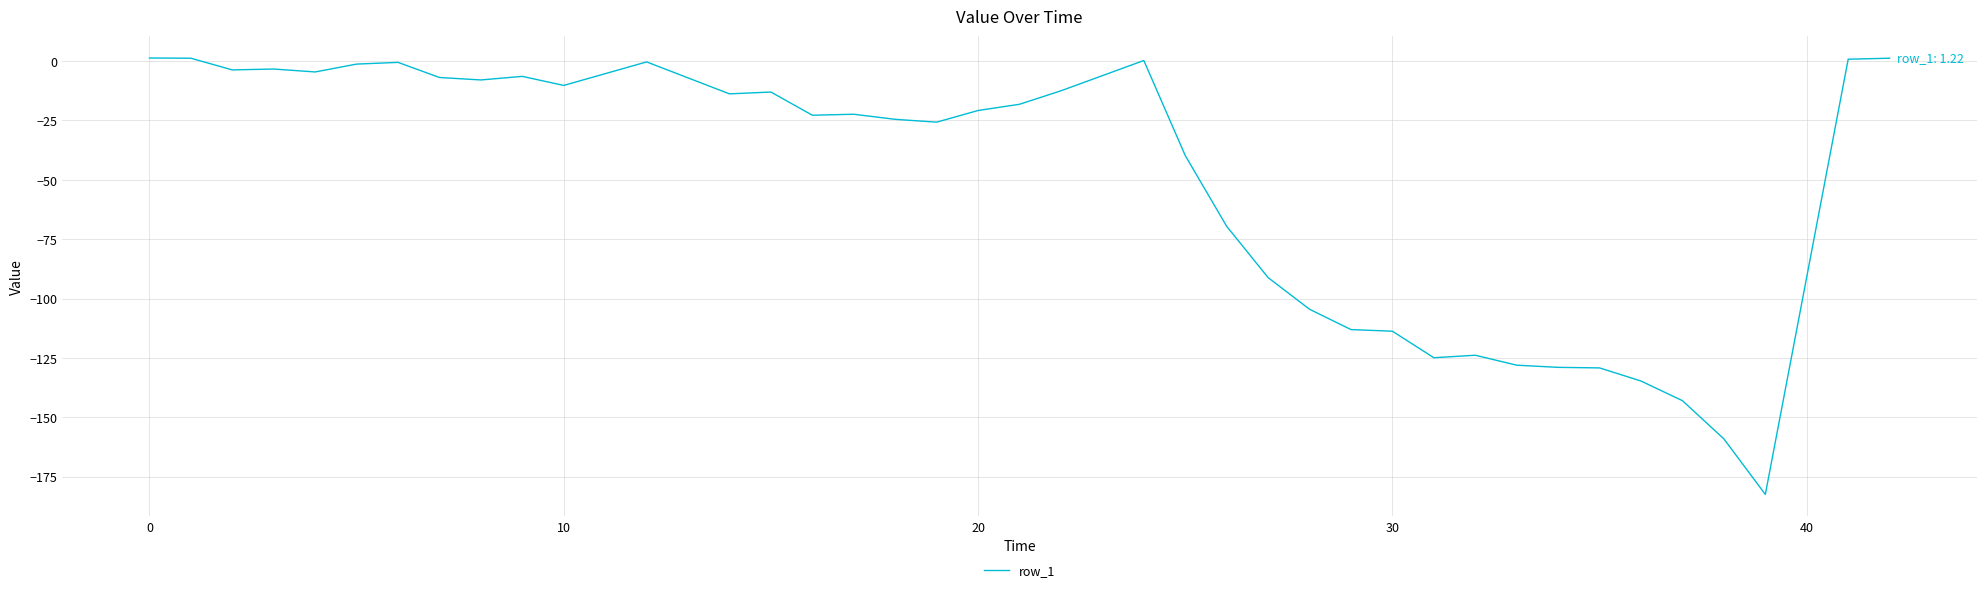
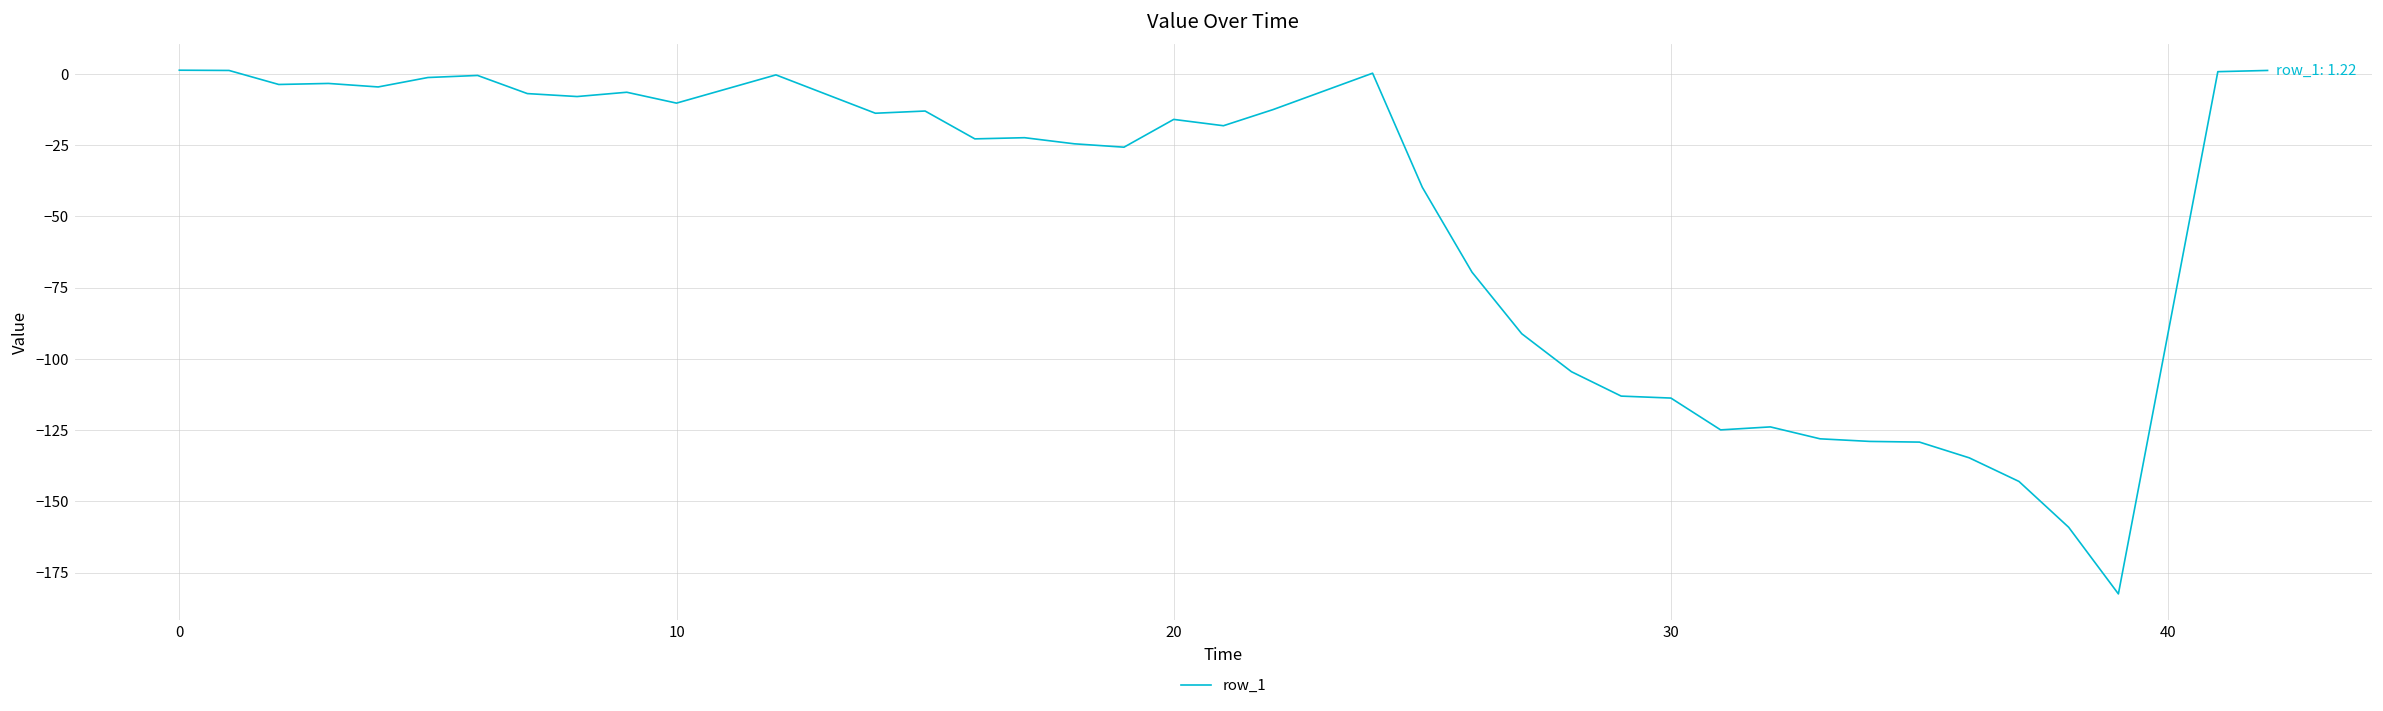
20: -21 -> -16
